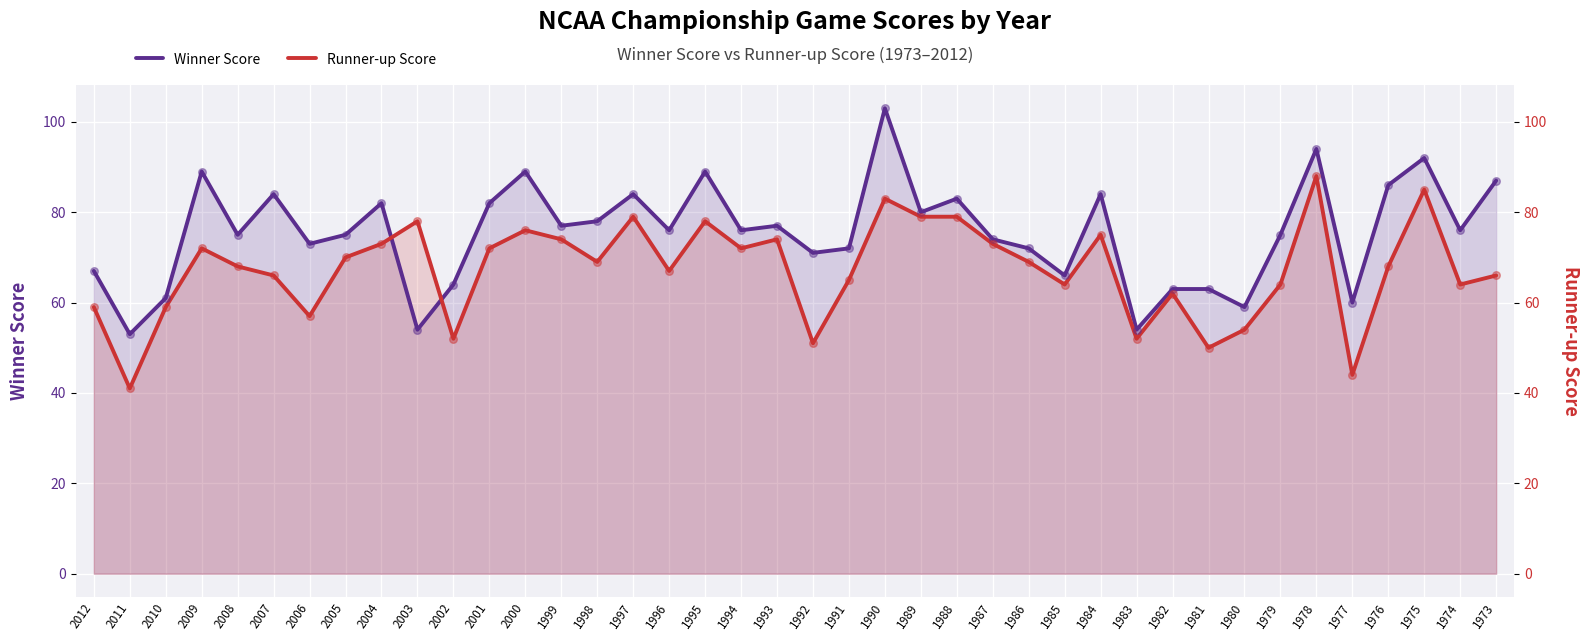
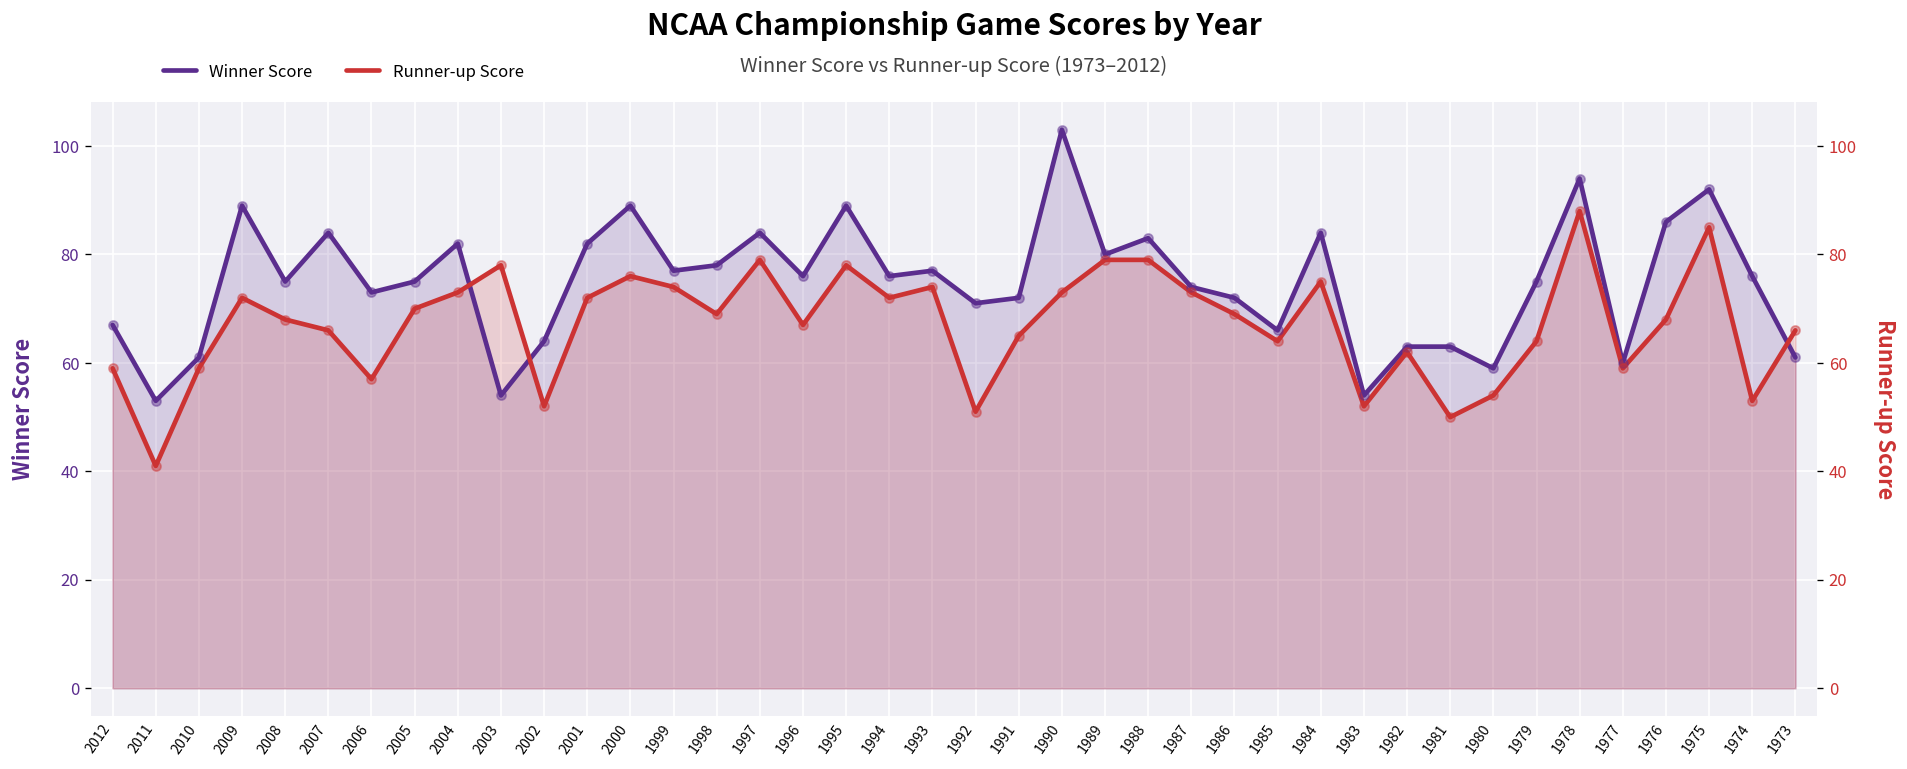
Runner-up Score, 1990: 83 -> 73
Runner-up Score, 1977: 44 -> 59
Runner-up Score, 1974: 64 -> 53
Winner Score, 1973: 87 -> 61
